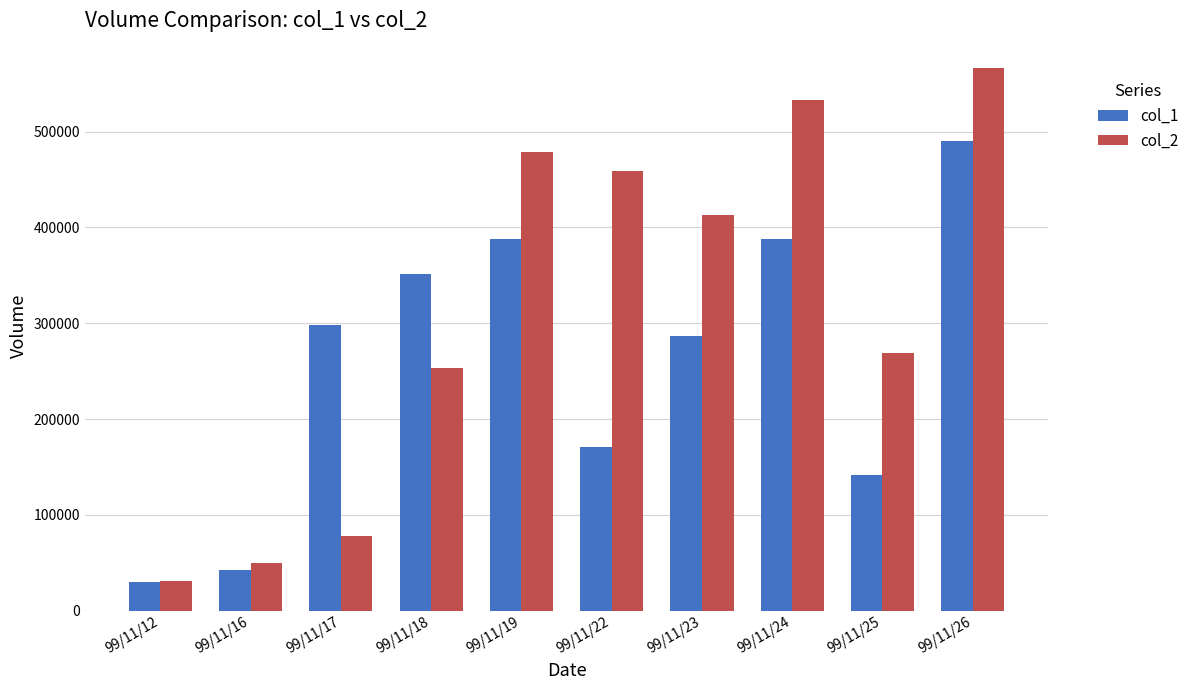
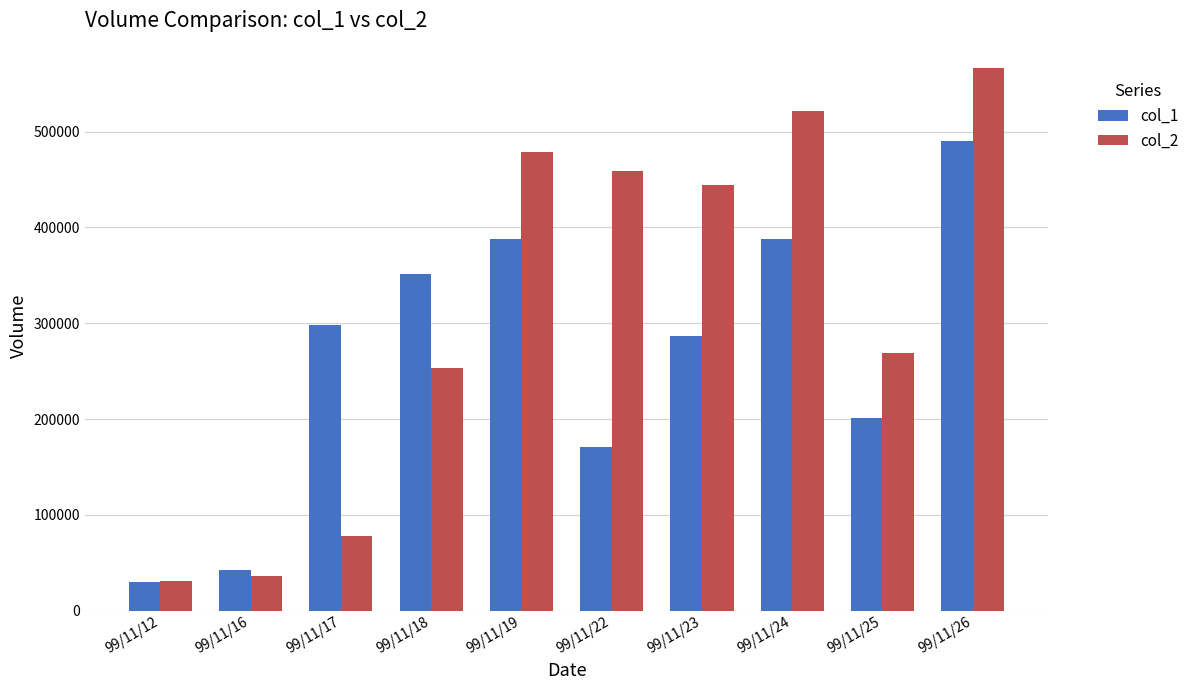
col_2, 99/11/16: 50000 -> 40000
col_2, 99/11/23: 410000 -> 440000
col_2, 99/11/24: 530000 -> 520000
col_1, 99/11/25: 140000 -> 200000
